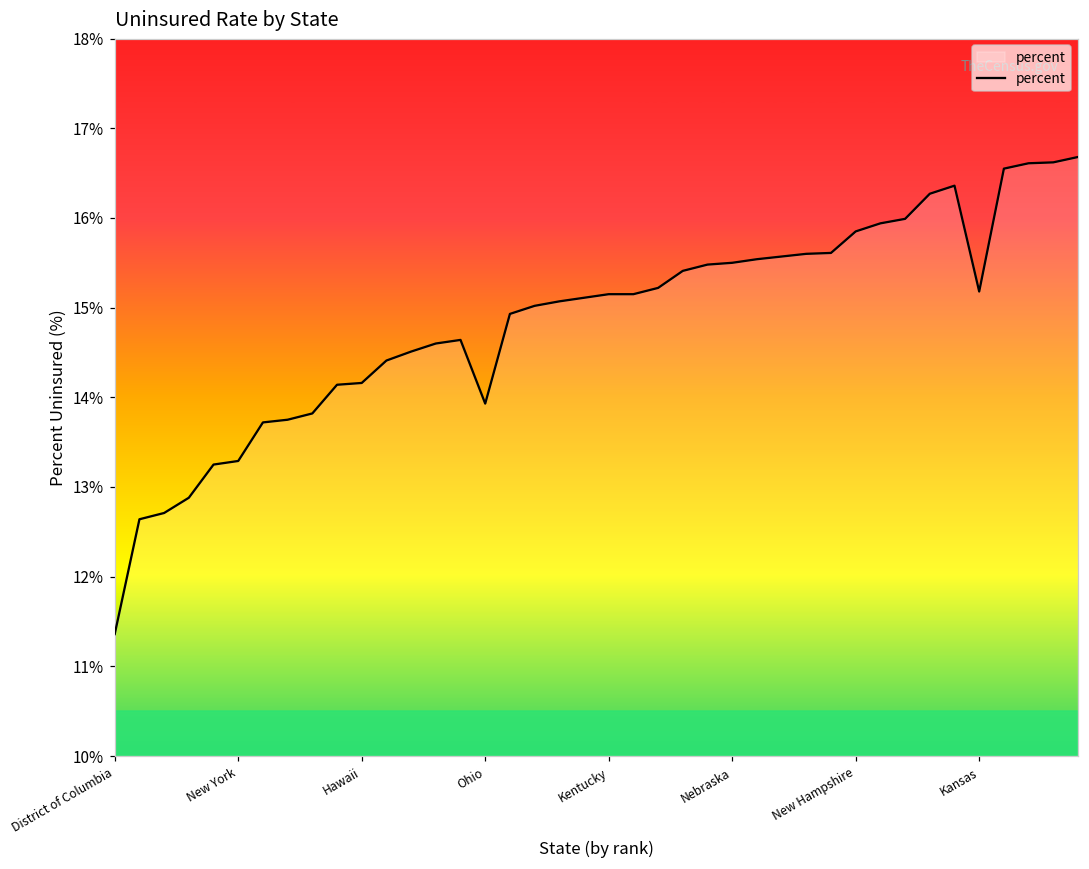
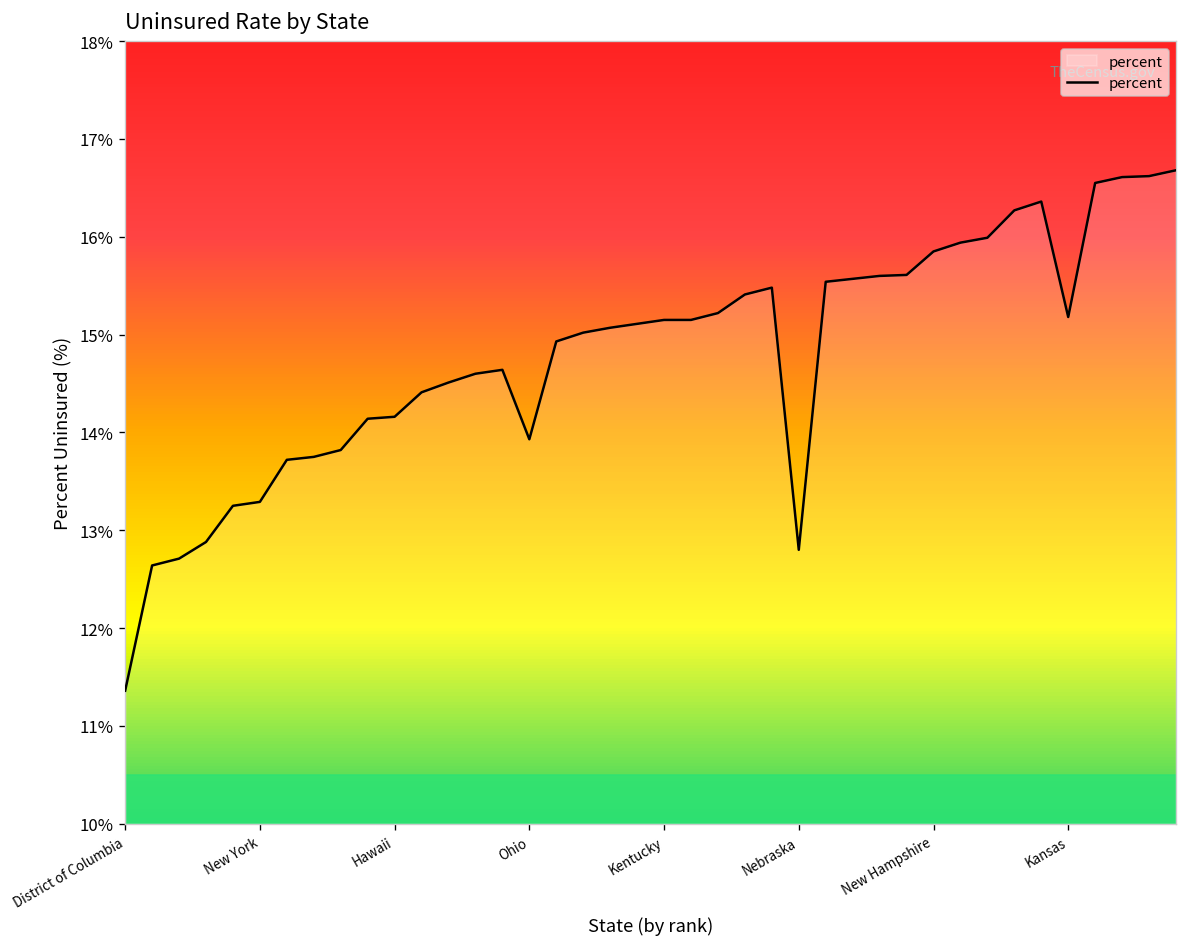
Nebraska: 15.5% -> 12.8%
